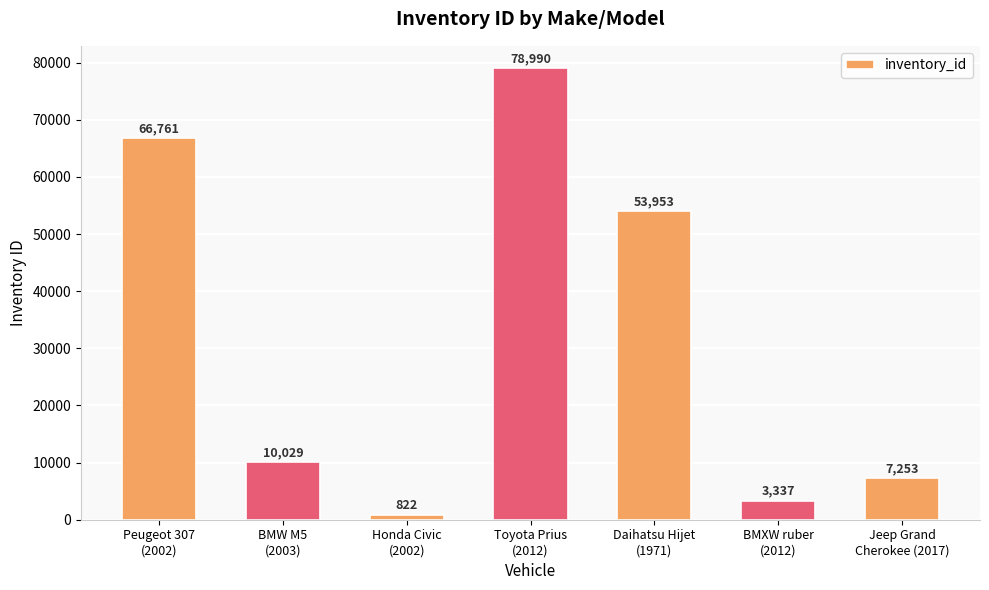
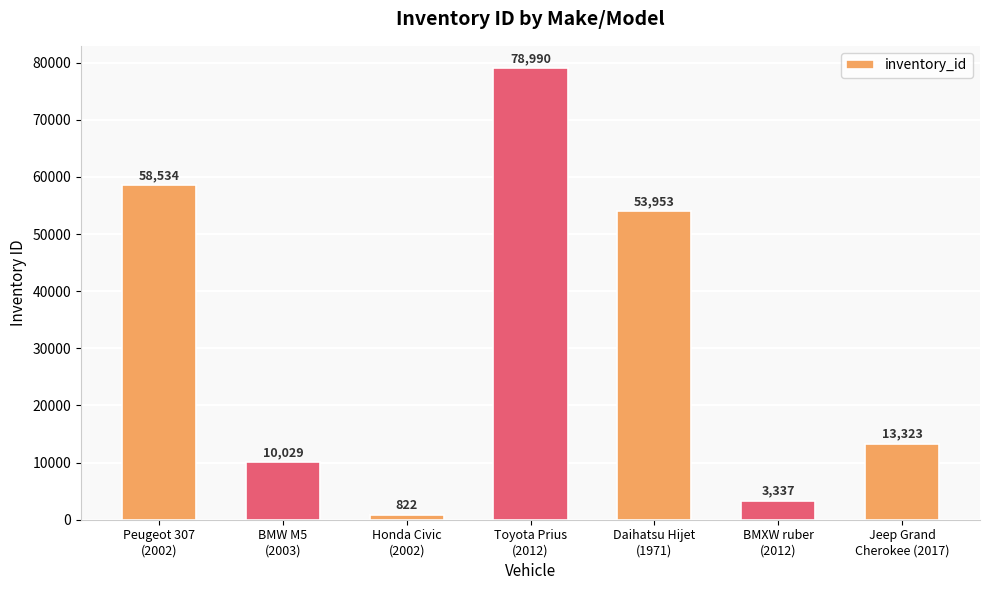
Peugeot 307 (2002): 66,761 -> 58,534
Jeep Grand Cherokee (2017): 7,253 -> 13,323
